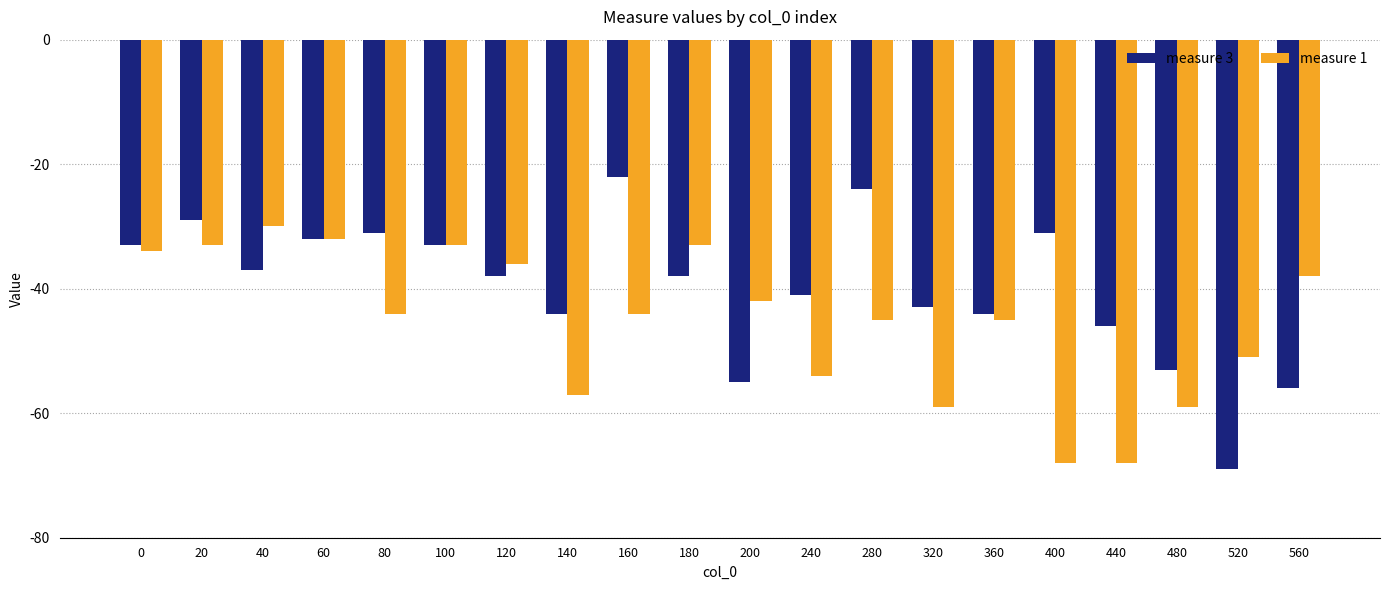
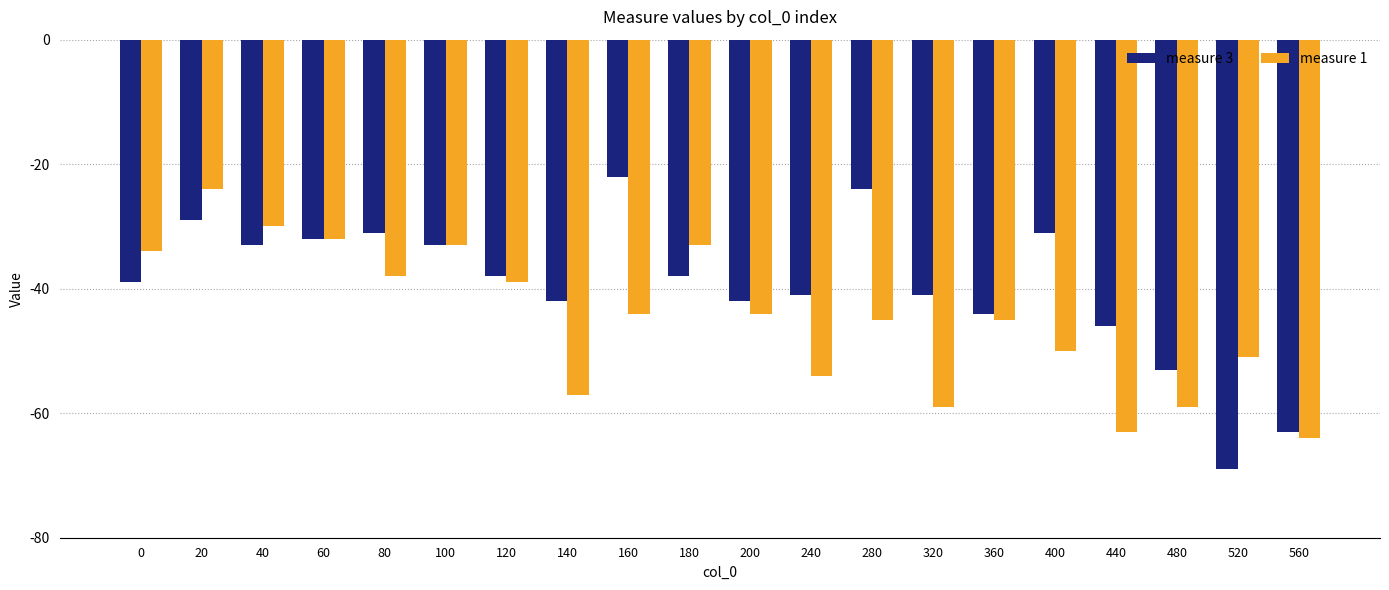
measure 3, 0: -33 -> -39
measure 1, 20: -33 -> -24
measure 3, 40: -37 -> -33
measure 1, 80: -44 -> -38
measure 1, 120: -36 -> -39
measure 3, 140: -44 -> -42
measure 3, 200: -55 -> -42
measure 1, 200: -42 -> -44
measure 3, 320: -43 -> -41
measure 1, 400: -68 -> -50
measure 1, 440: -68 -> -63
measure 3, 560: -56 -> -63
measure 1, 560: -38 -> -64
